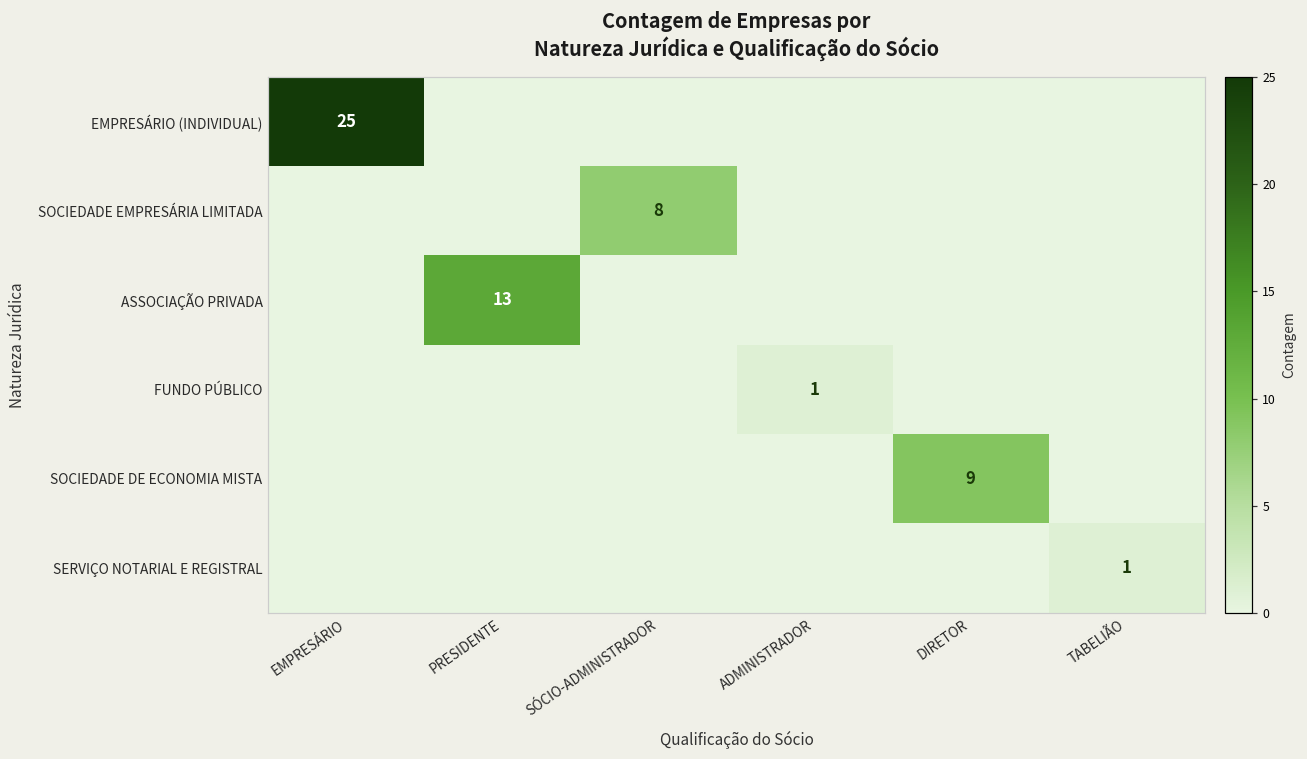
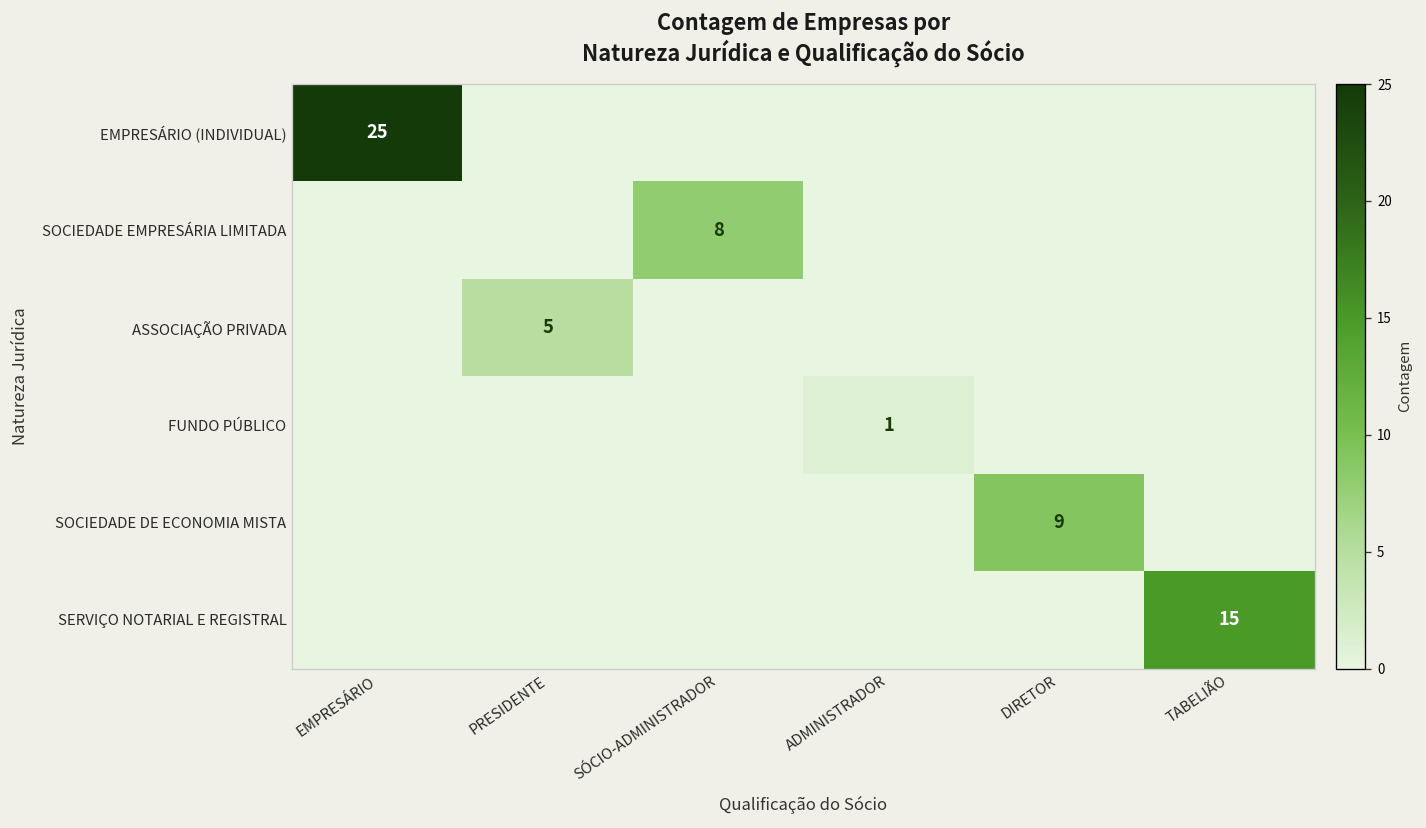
ASSOCIAÇÃO PRIVADA, PRESIDENTE: 13 -> 5
SERVIÇO NOTARIAL E REGISTRAL, TABELIÃO: 1 -> 15
